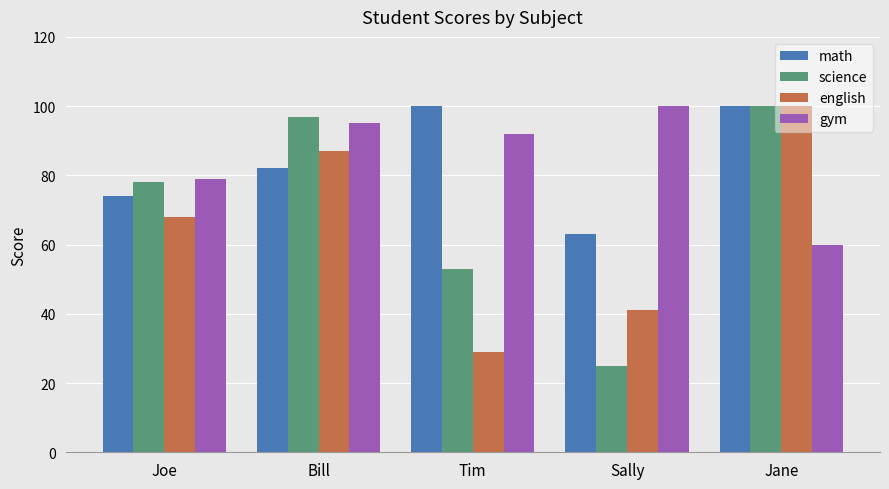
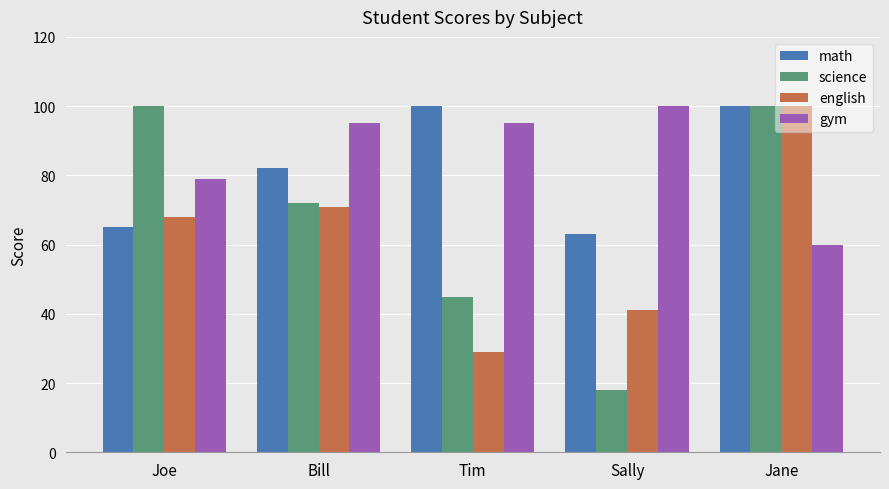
math, Joe: 74 -> 65
science, Joe: 78 -> 100
science, Bill: 97 -> 72
english, Bill: 87 -> 71
science, Tim: 53 -> 45
gym, Tim: 92 -> 95
science, Sally: 25 -> 18
